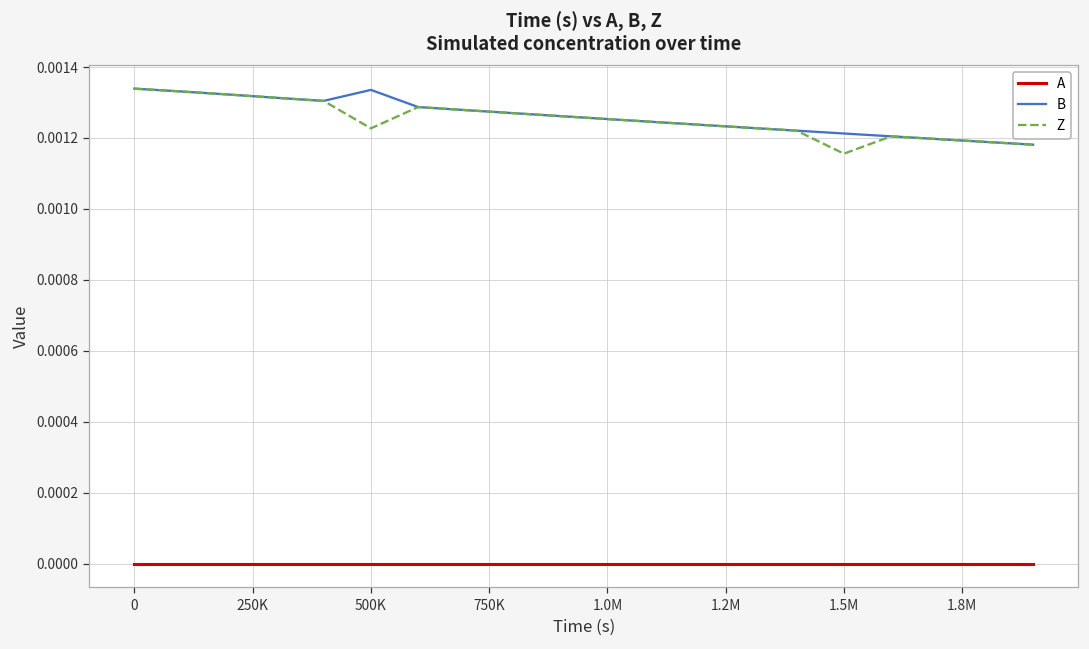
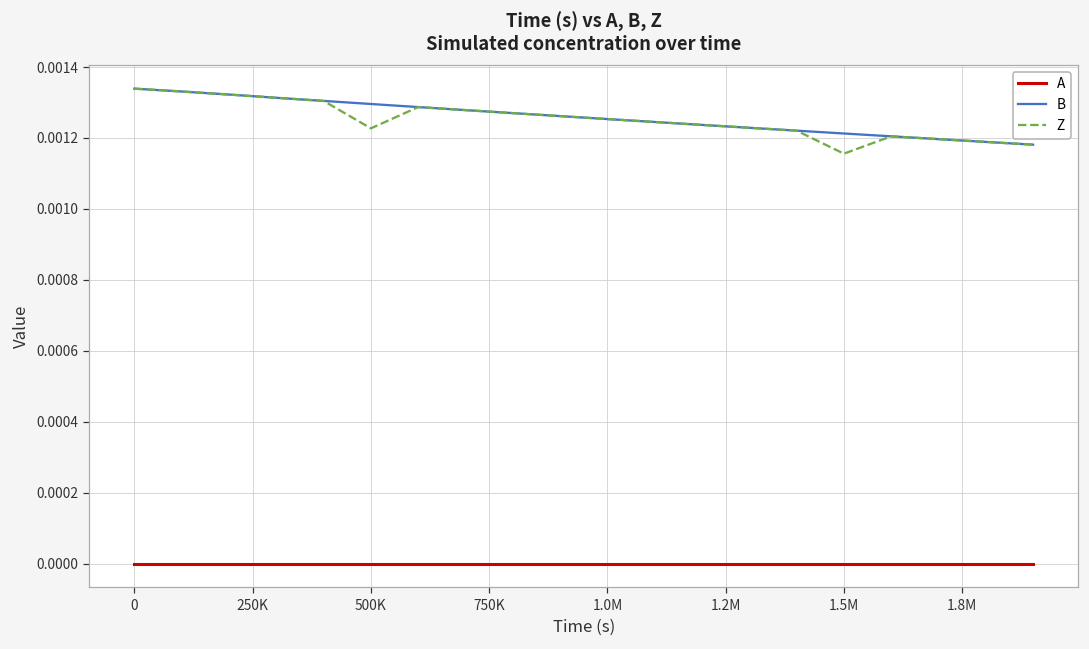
B, 500K: 0.00134 -> 0.00130
